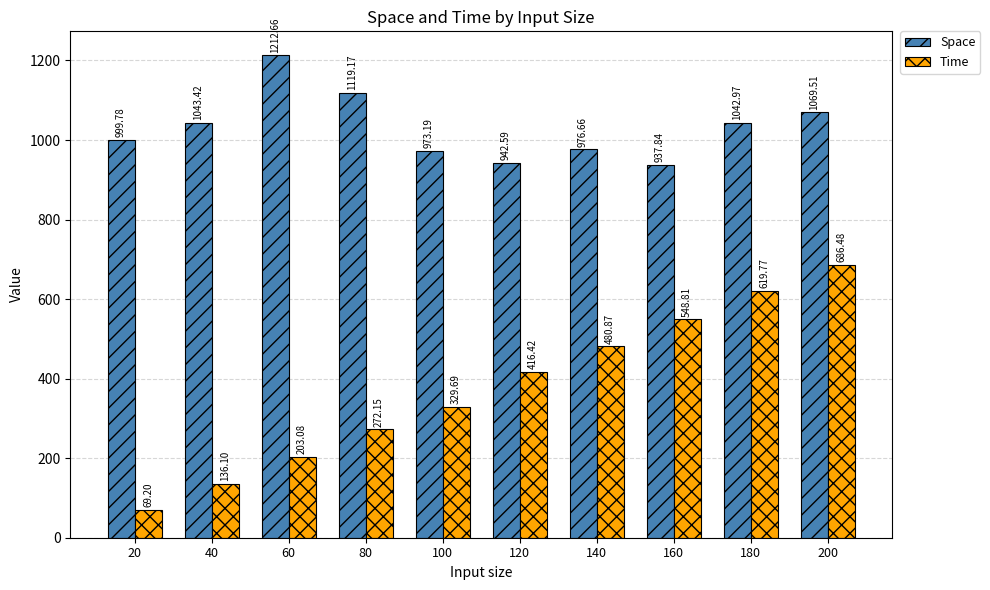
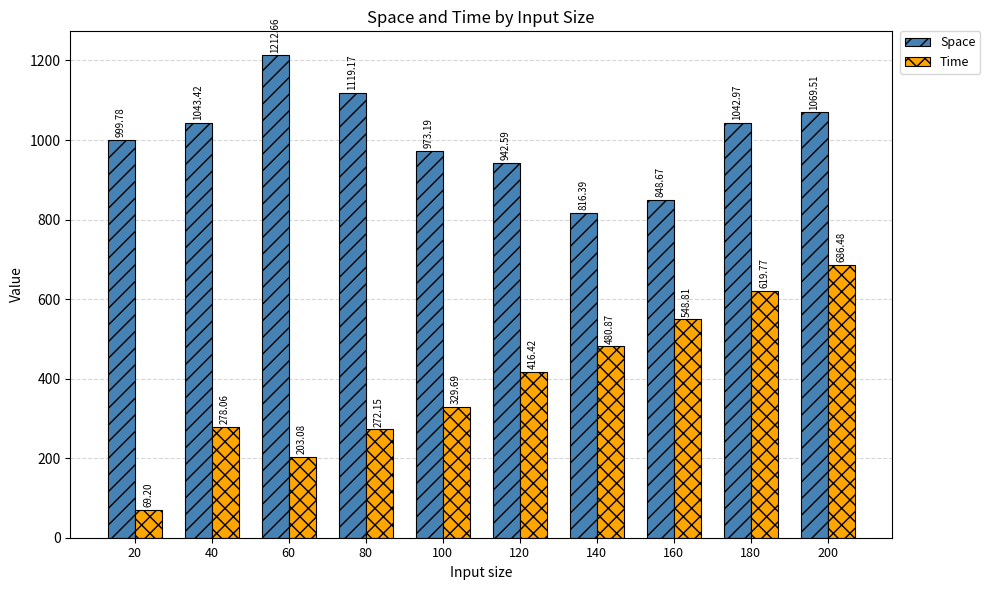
Time, 40: 136.10 -> 278.06
Space, 140: 976.66 -> 816.39
Space, 160: 937.84 -> 848.67
